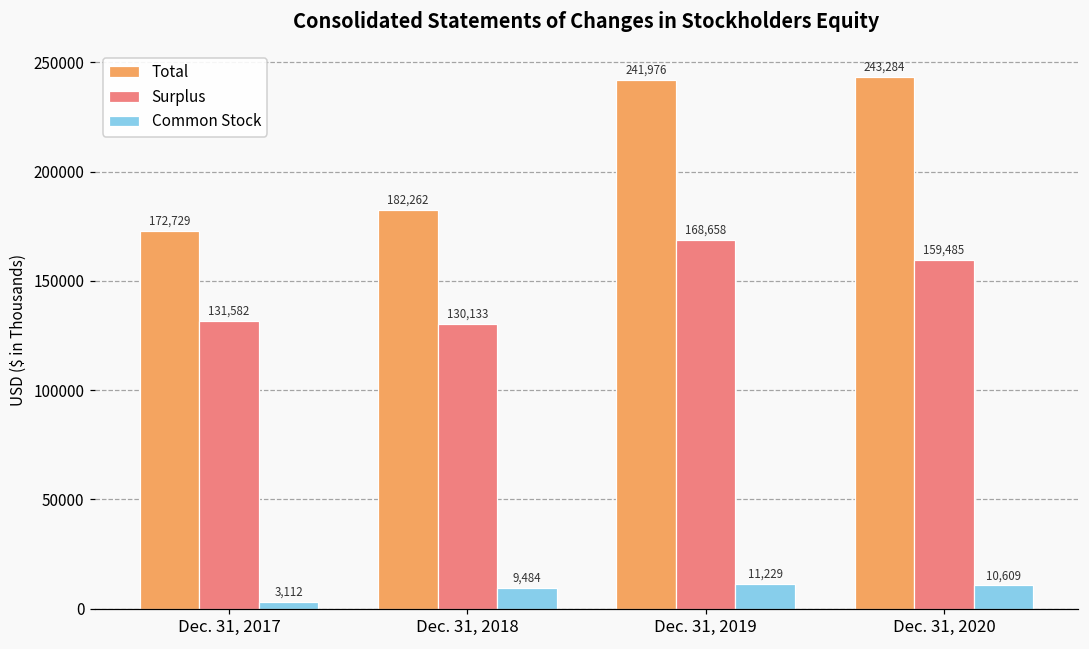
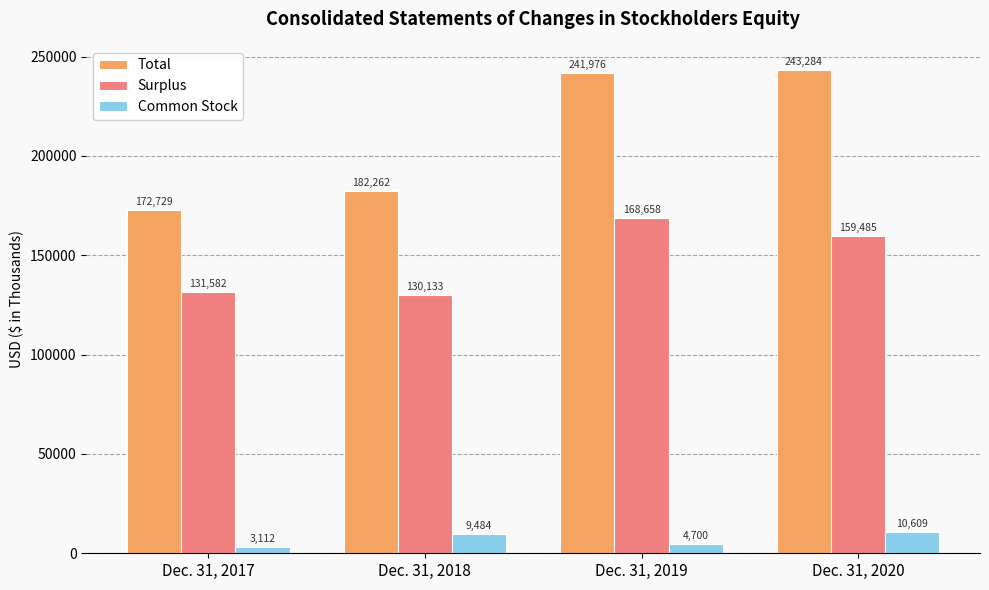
Common Stock, Dec. 31, 2019: 11,229 -> 4,700
